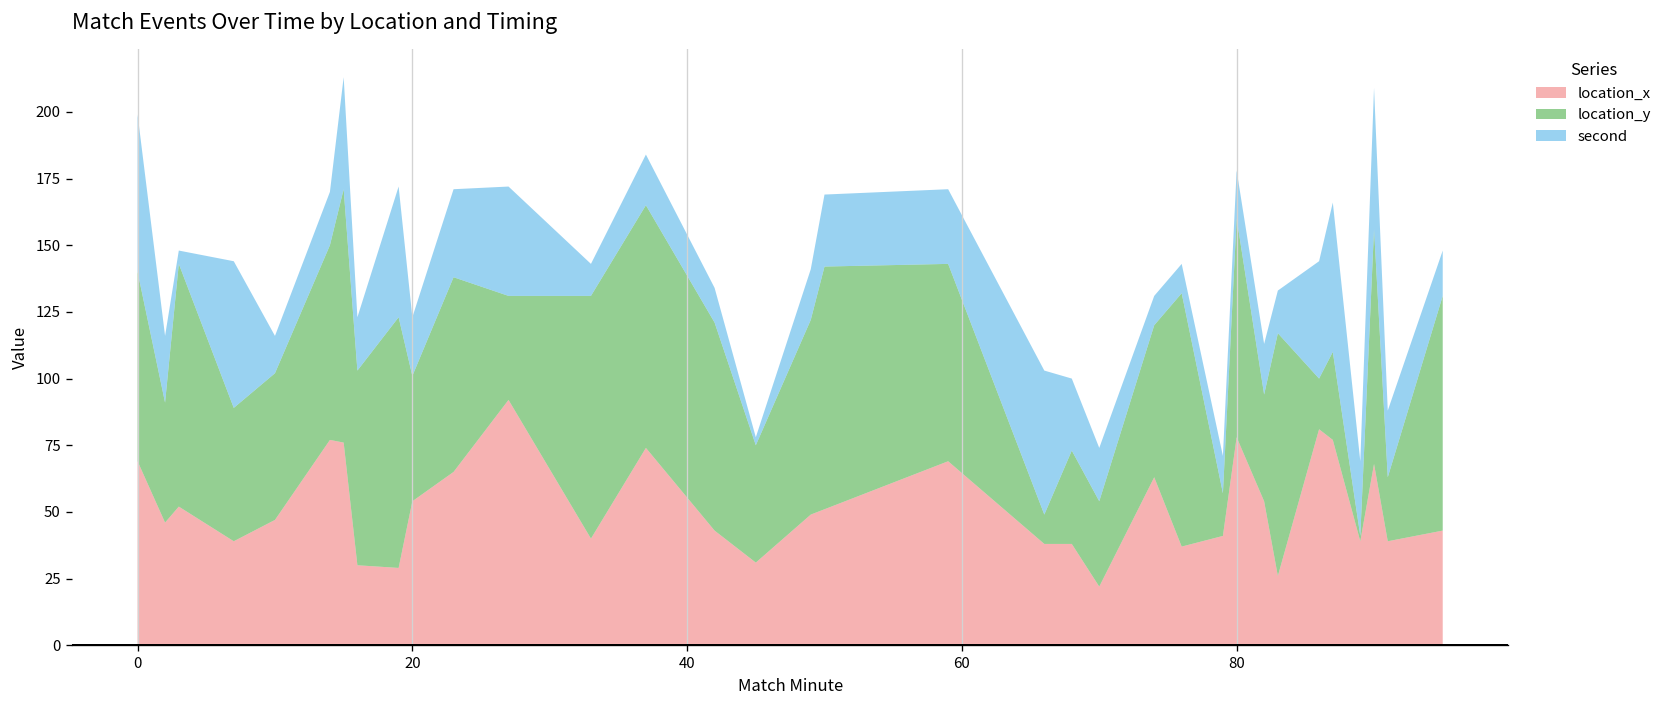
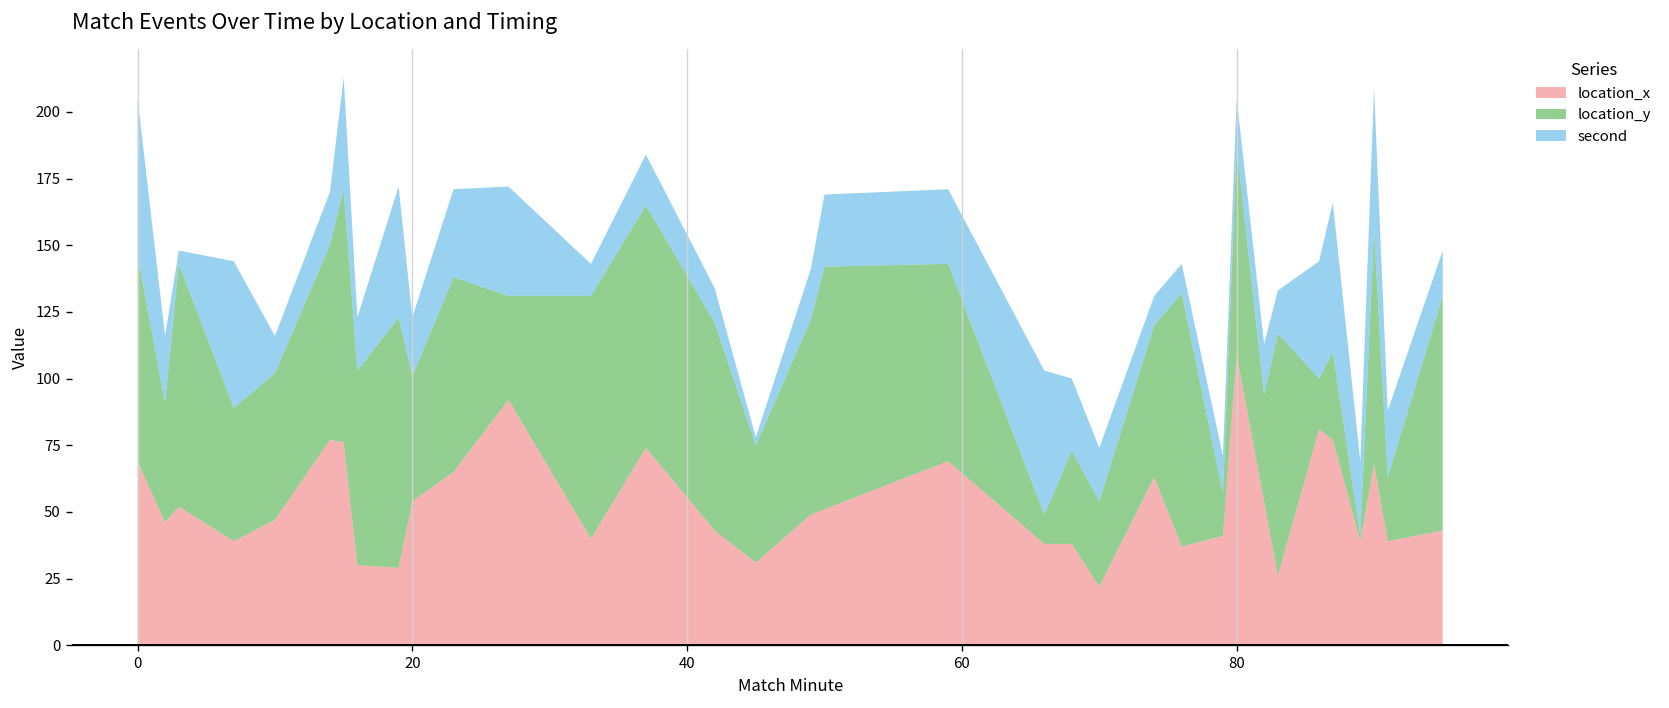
location_y, 0: 71 -> 77
location_x, 80: 78 -> 109
location_y, 80: 82 -> 78
